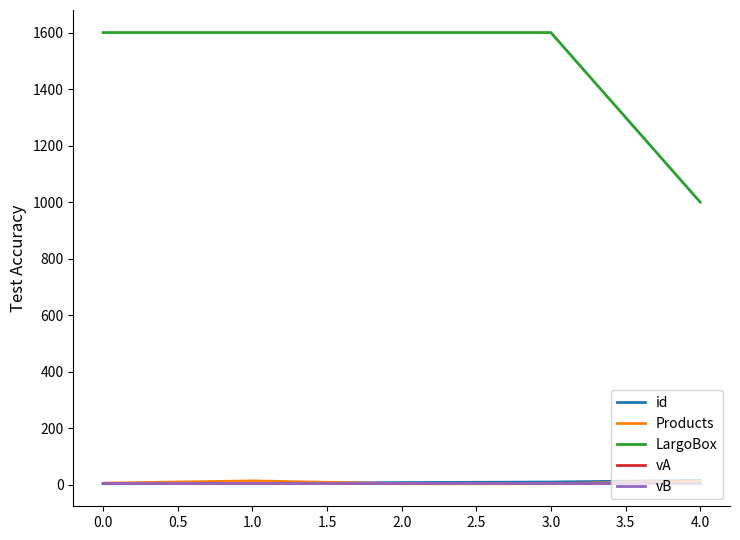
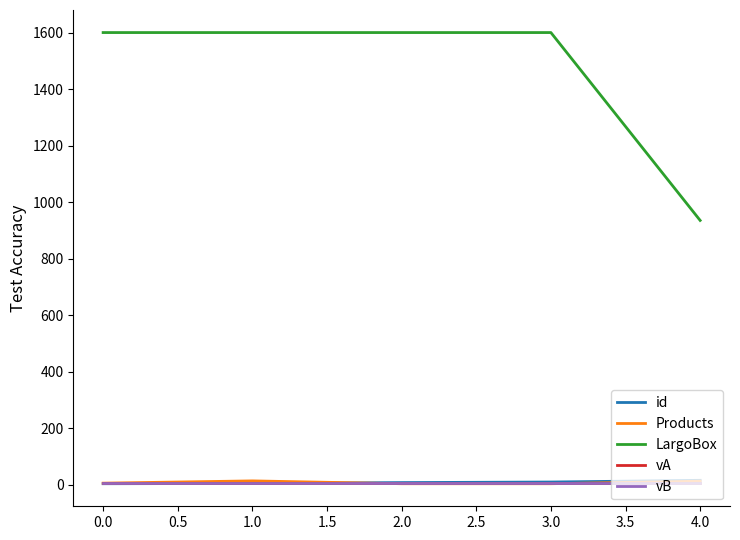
LargoBox, 4.0: 1000 -> 940
